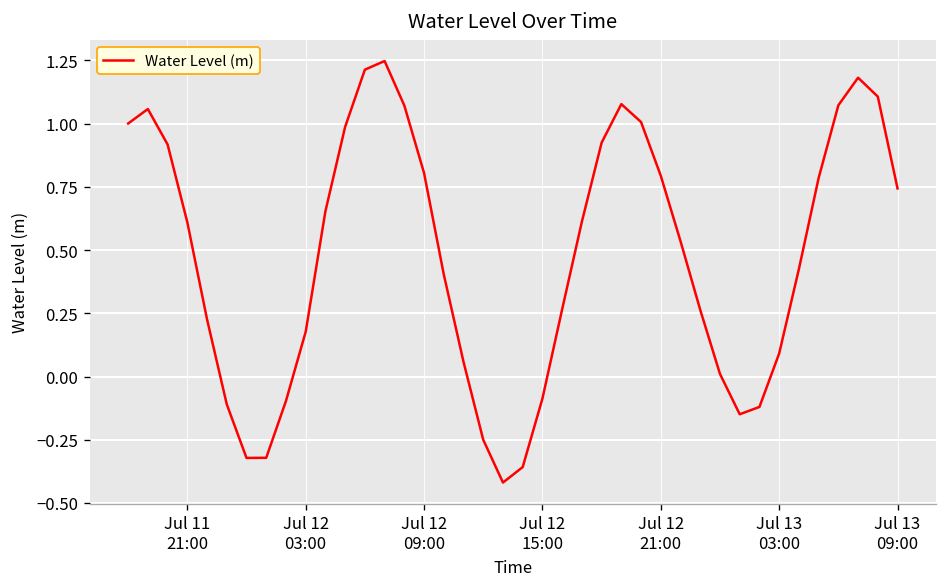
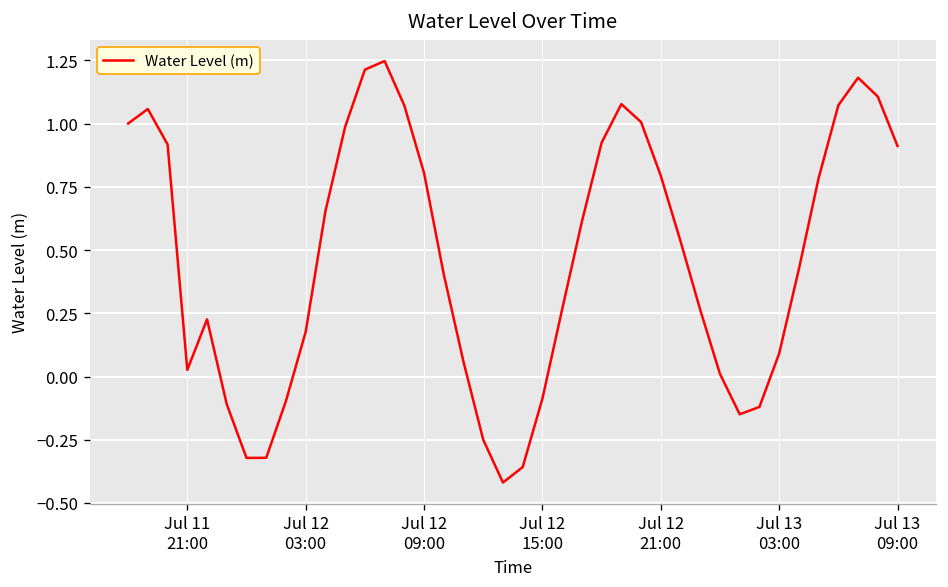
Jul 11 21:00: 0.61 -> 0.03
Jul 13 09:00: 0.74 -> 0.91
